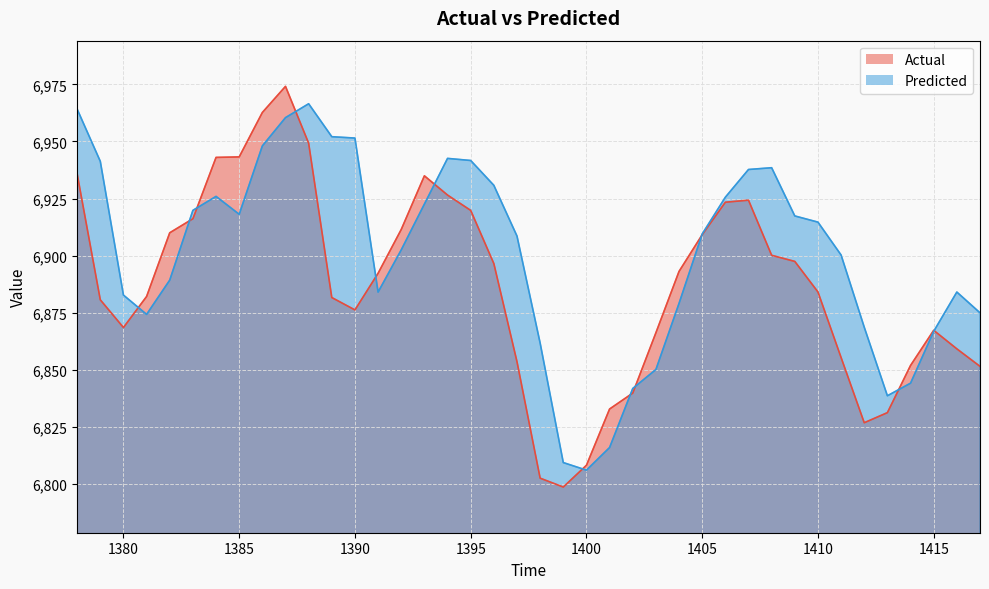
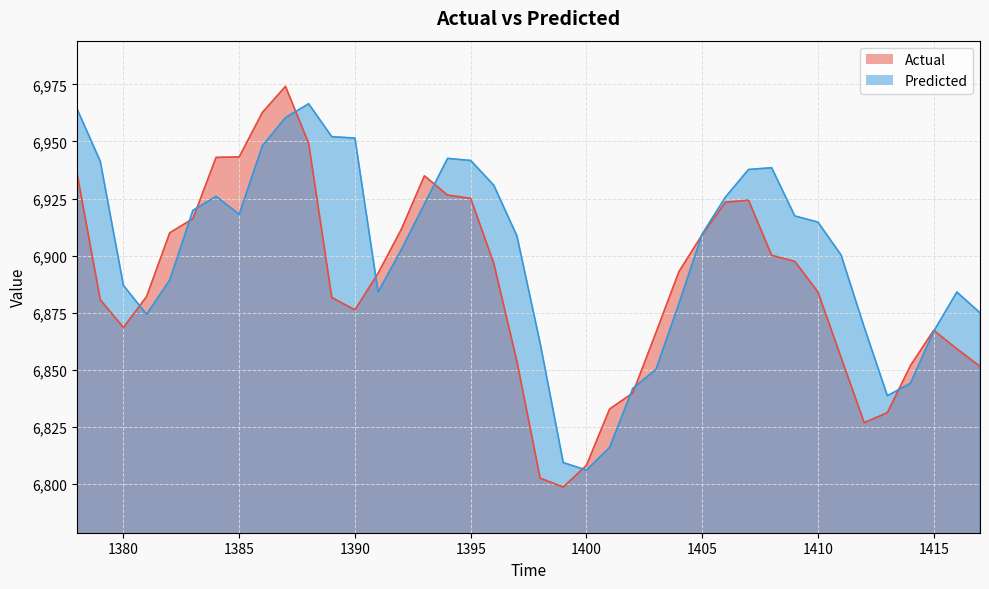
Predicted, 1380: 6,883 -> 6,887
Actual, 1395: 6,920 -> 6,925
